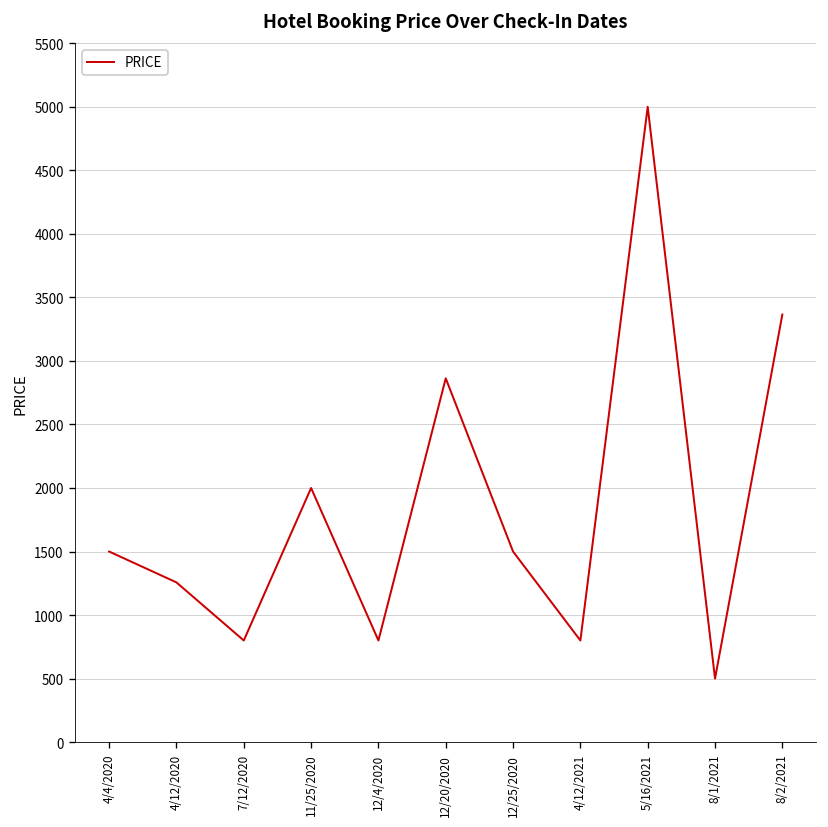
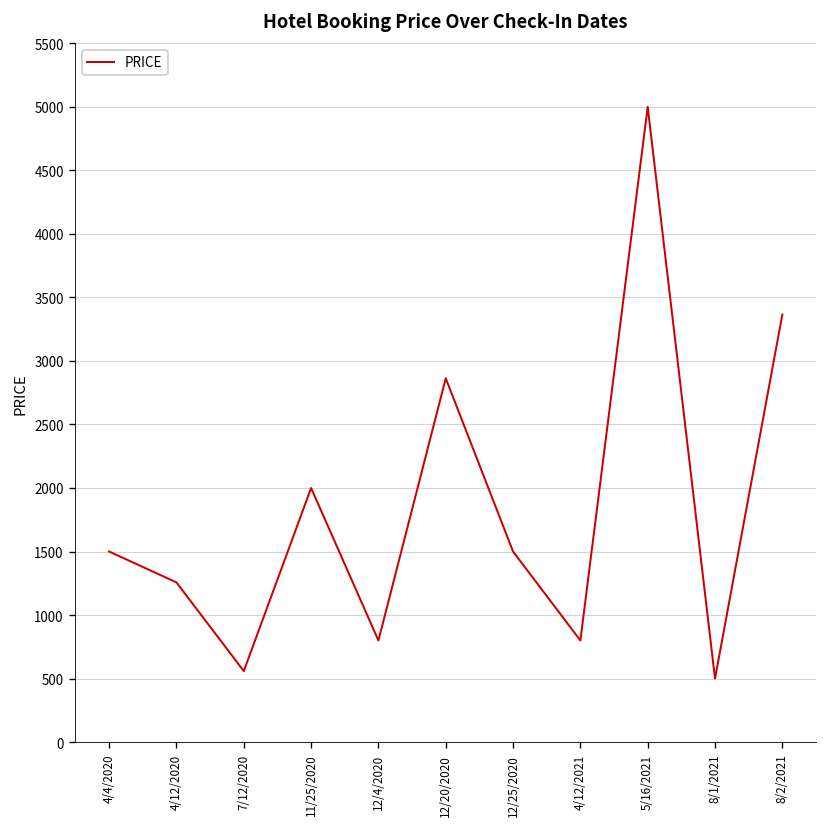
7/12/2020: 800 -> 560
